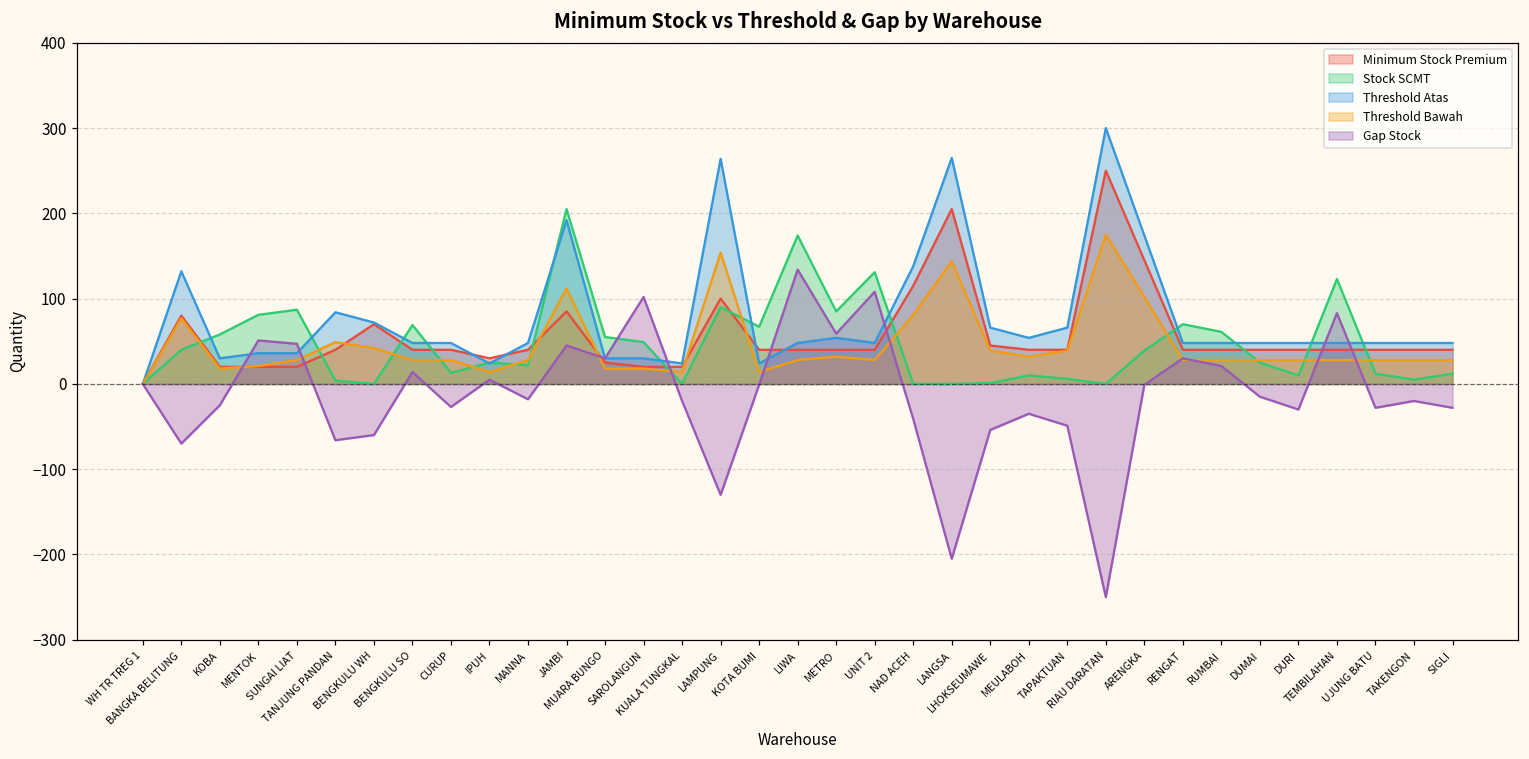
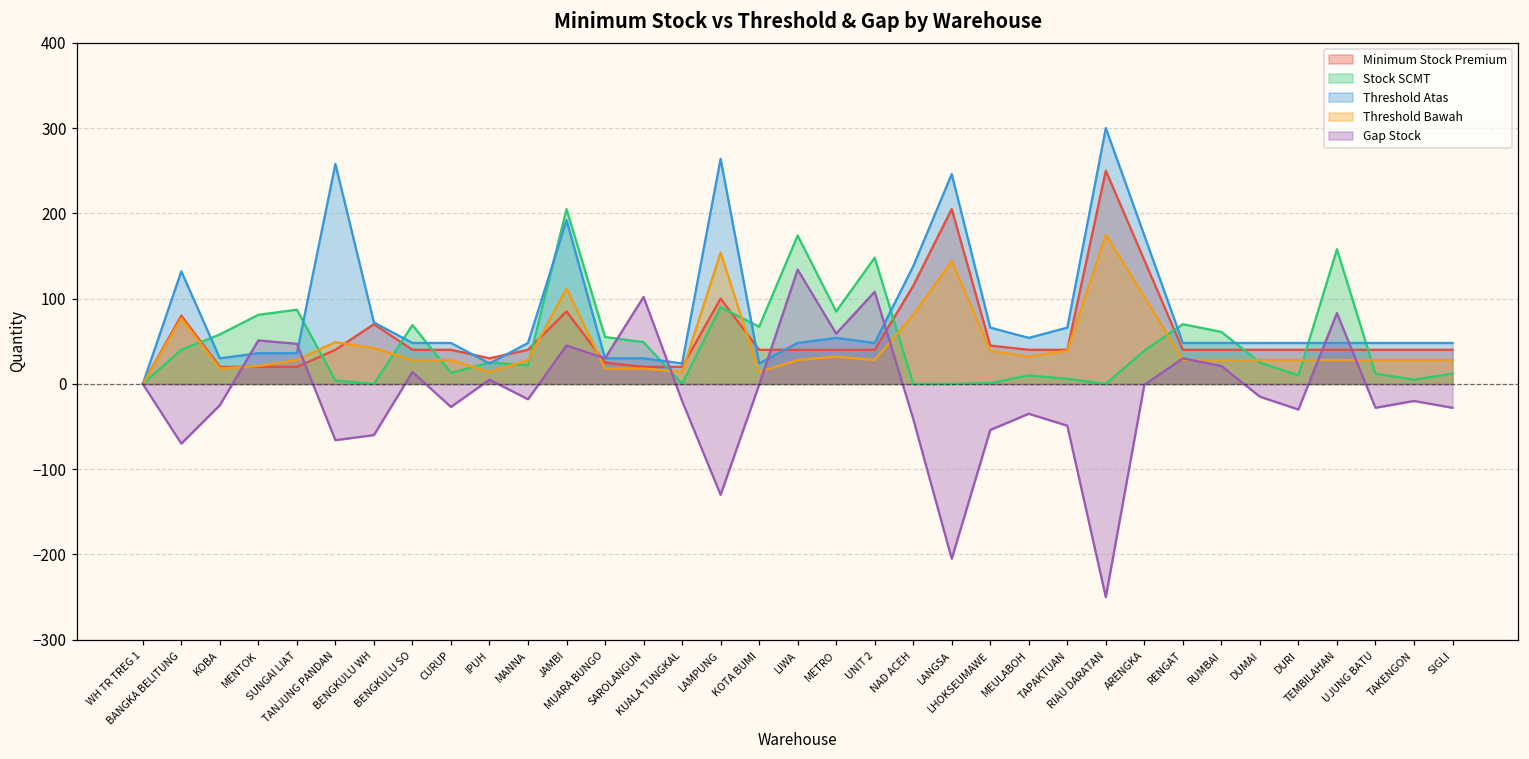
Threshold Atas, TANJUNG PANDAN: 80 -> 260
Stock SCMT, UNIT 2: 130 -> 150
Threshold Atas, LANGSA: 270 -> 250
Stock SCMT, TEMBILAHAN: 120 -> 160
